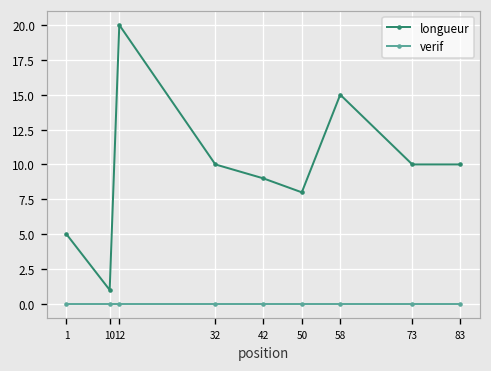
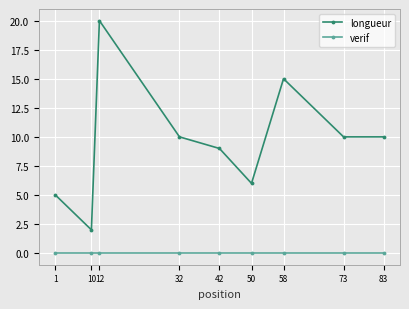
longueur, 10: 1 -> 2
longueur, 50: 8 -> 6
